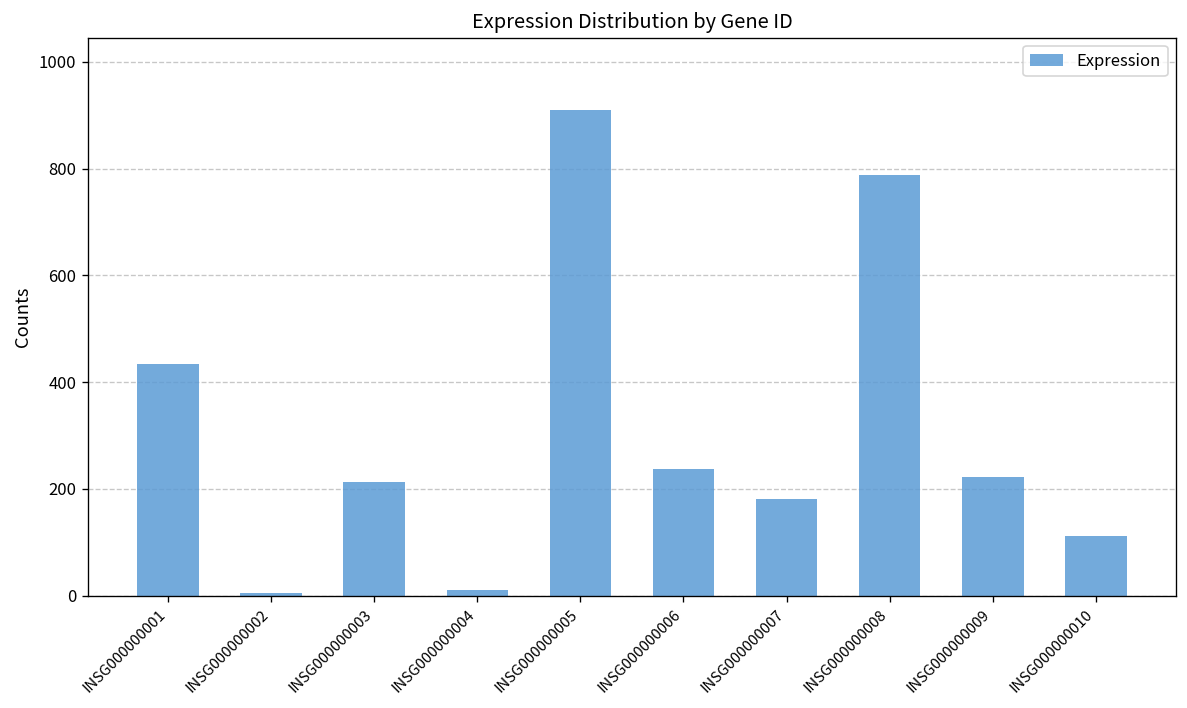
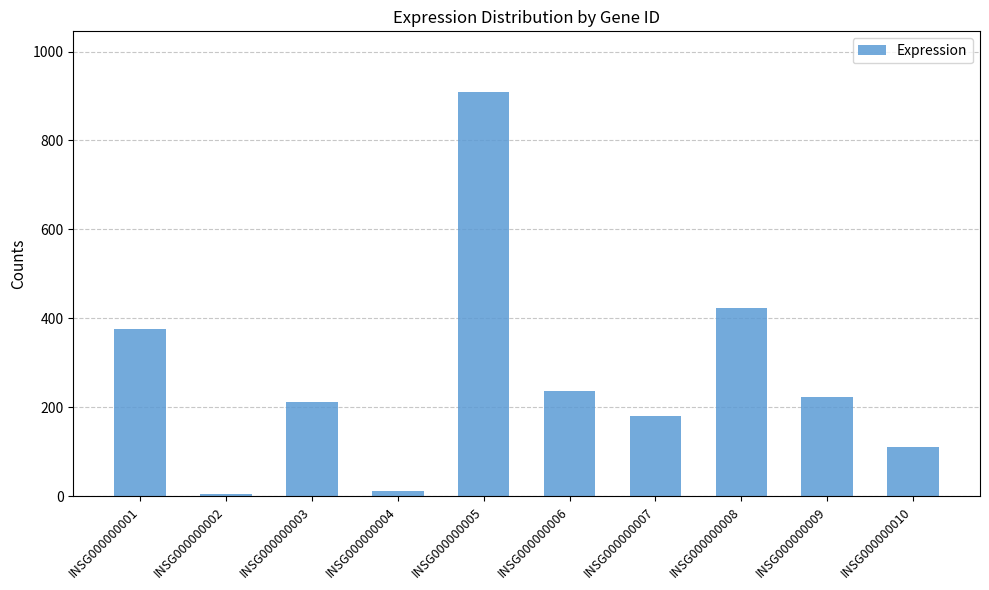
INSG000000001: 430 -> 380
INSG000000008: 790 -> 420
